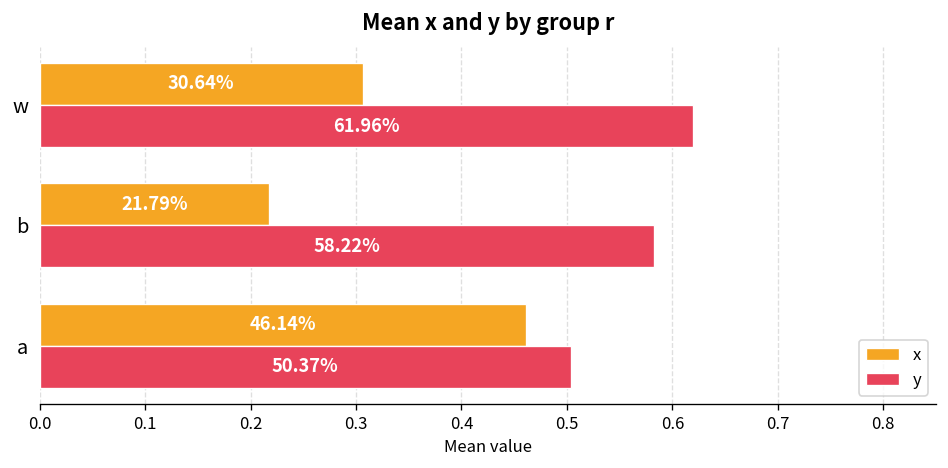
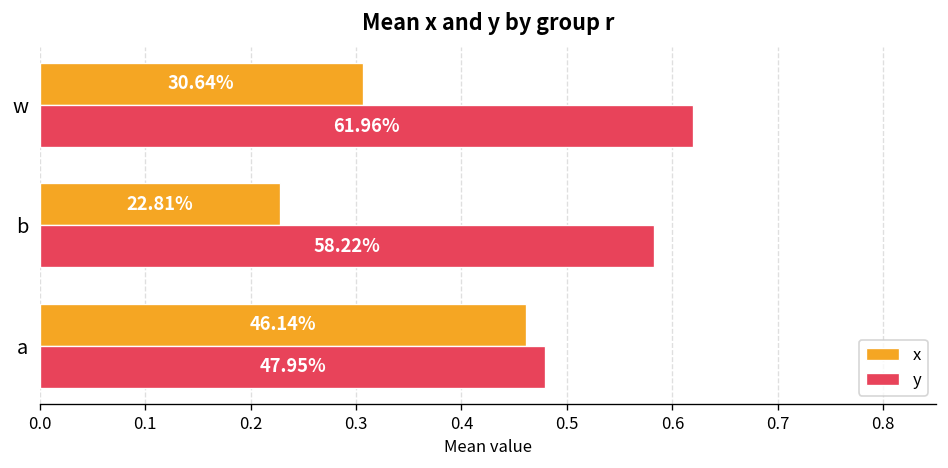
x, b: 21.79% -> 22.81%
y, a: 50.37% -> 47.95%
